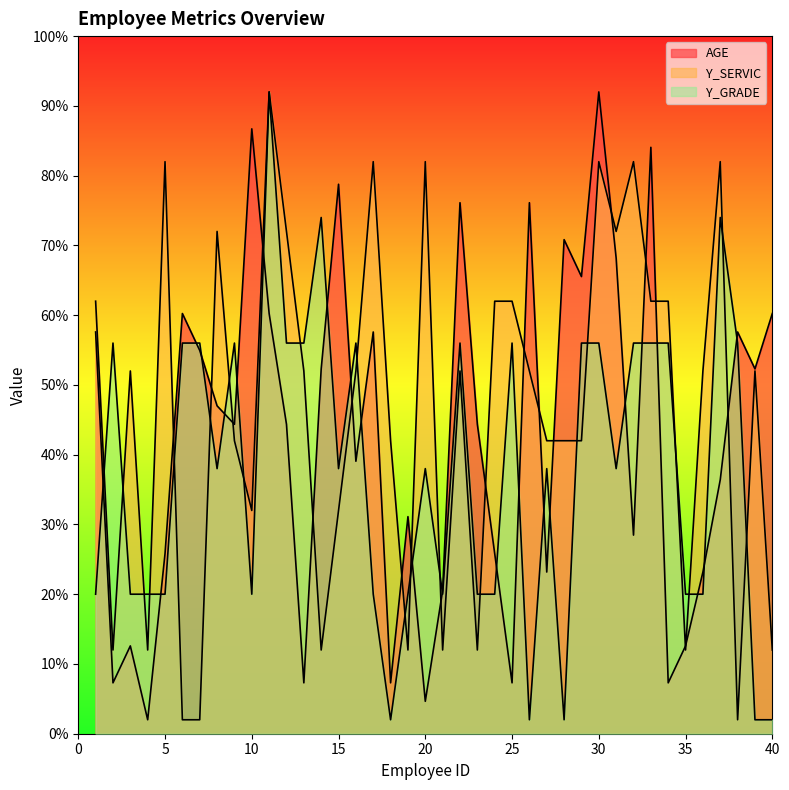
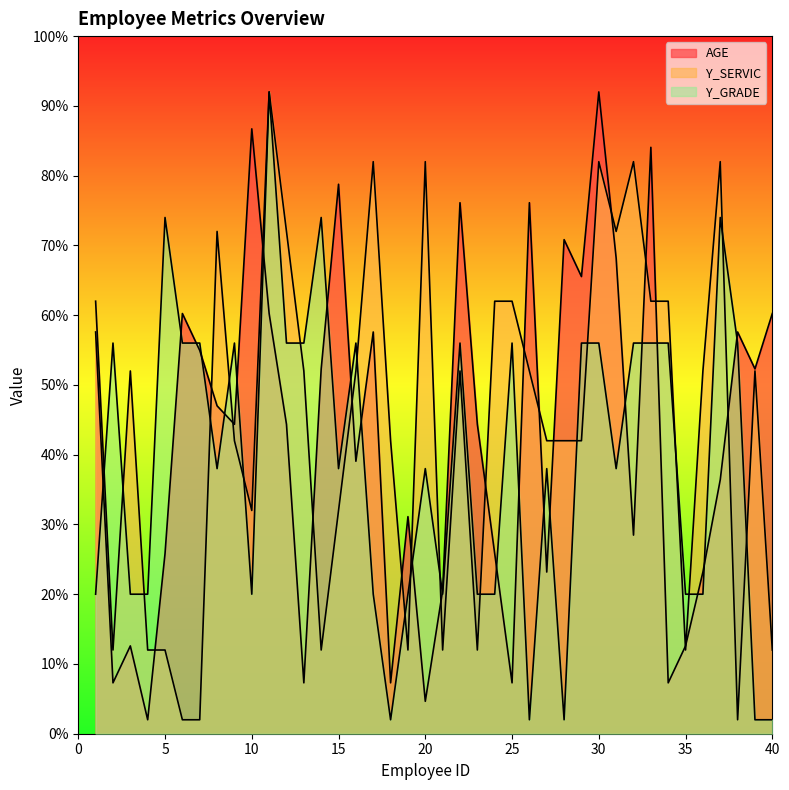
Y_SERVIC, 5: 82% -> 12%
Y_GRADE, 5: 20% -> 74%
